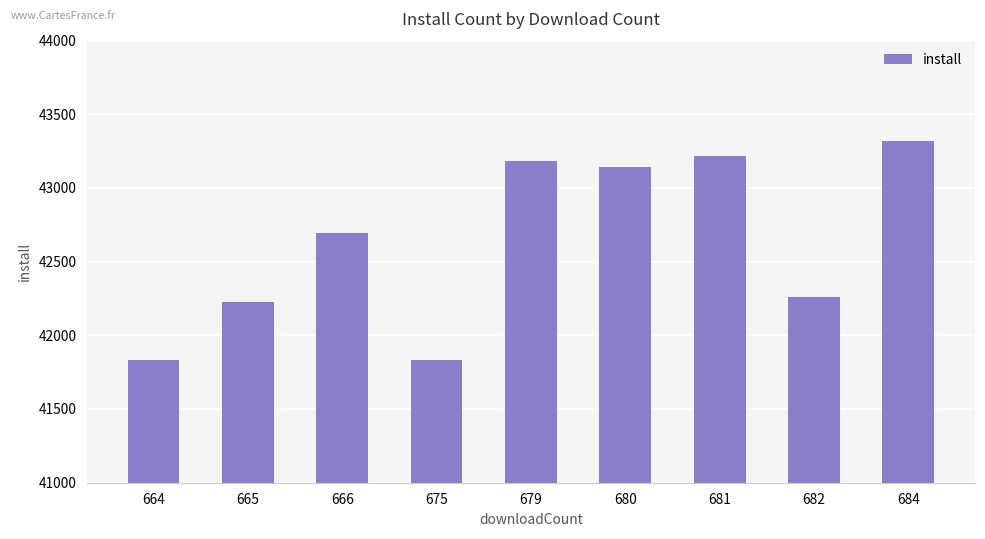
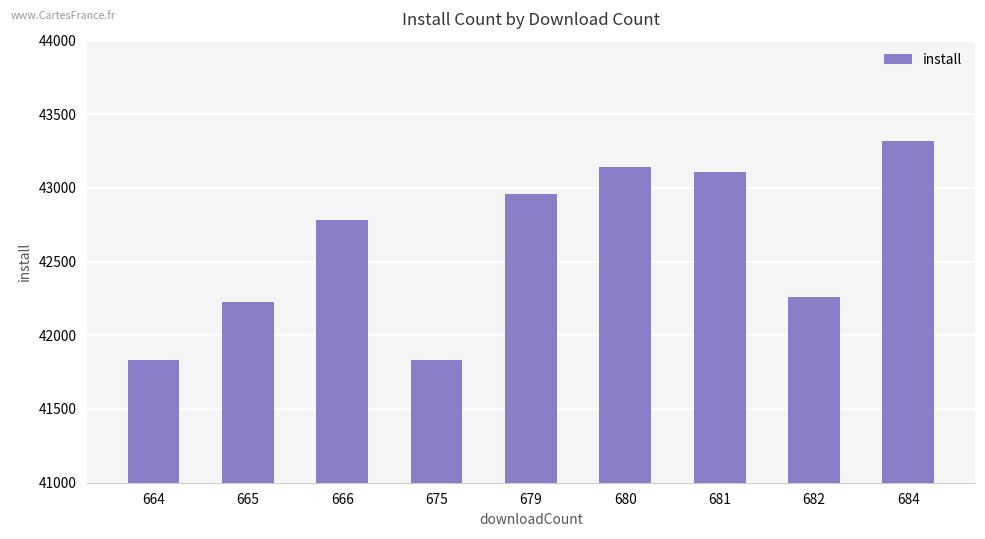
666: 42690 -> 42780
679: 43180 -> 42960
681: 43220 -> 43110
